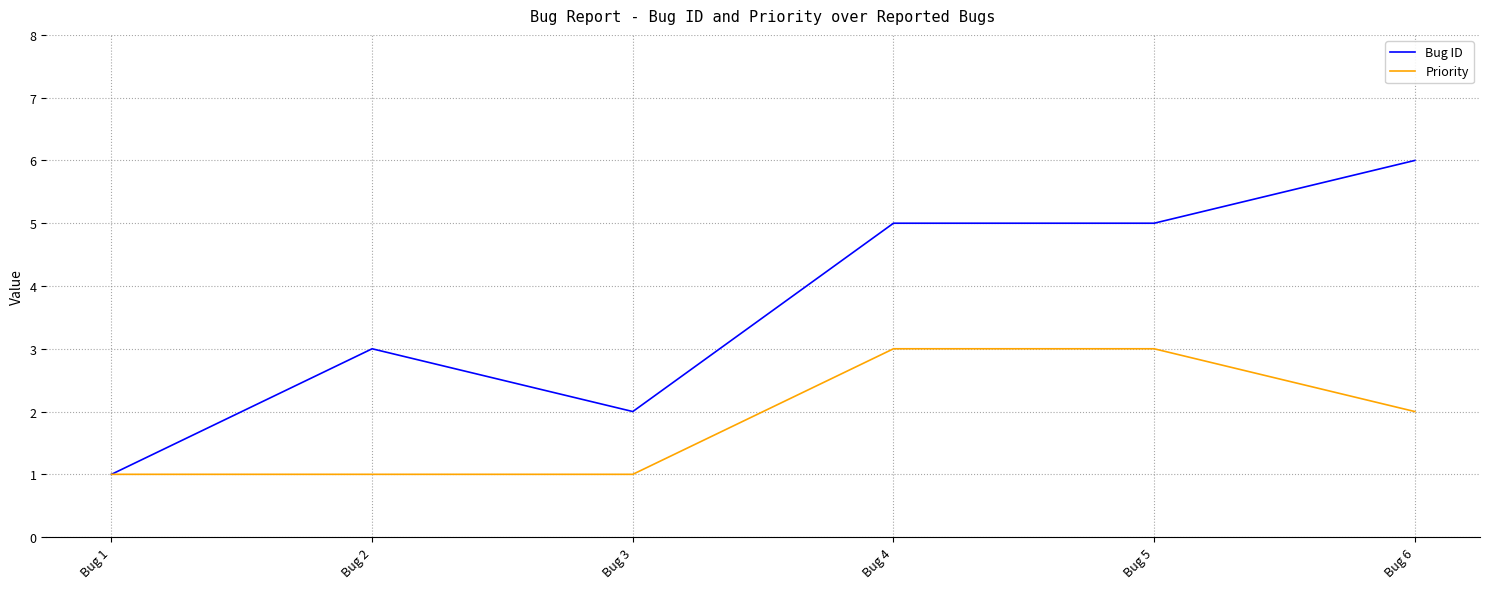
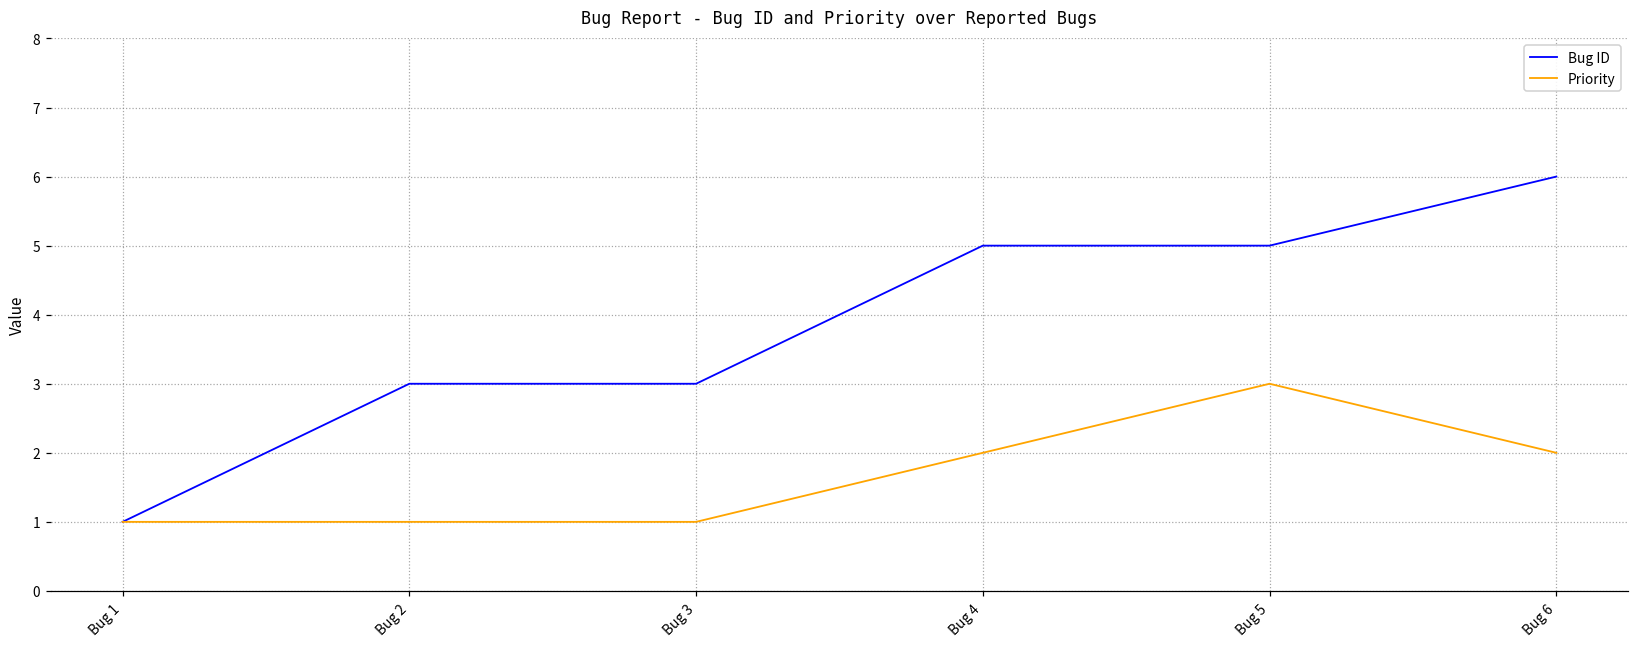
Bug ID, Bug 3: 2 -> 3
Priority, Bug 4: 3 -> 2
